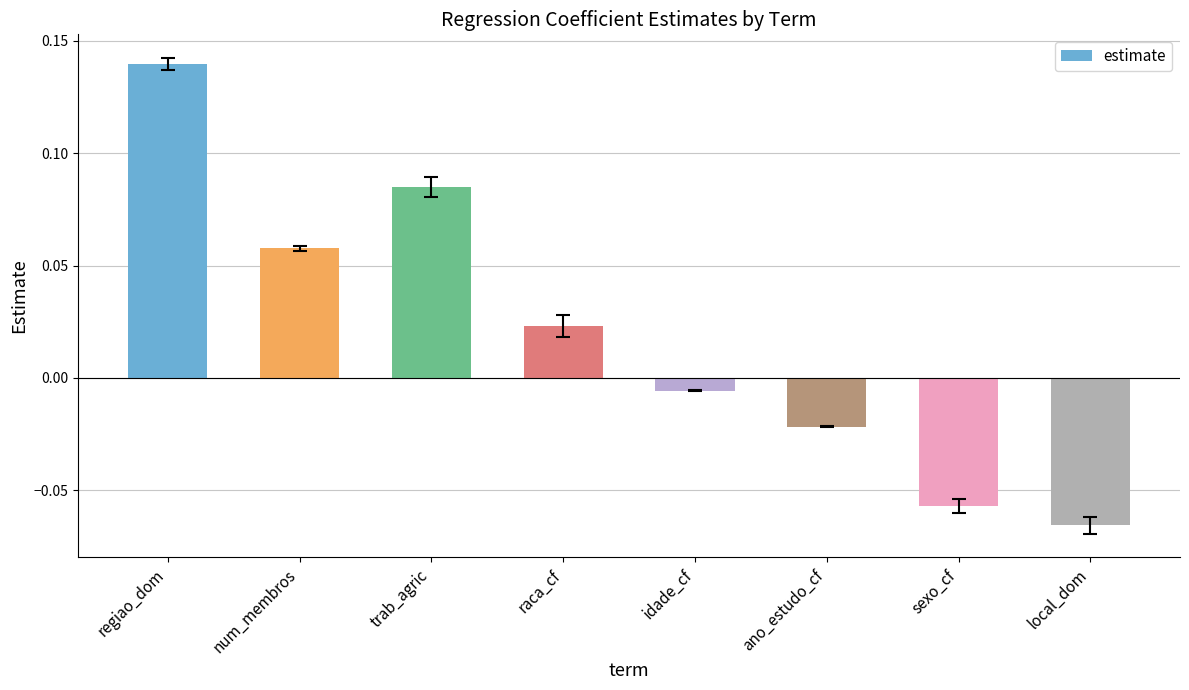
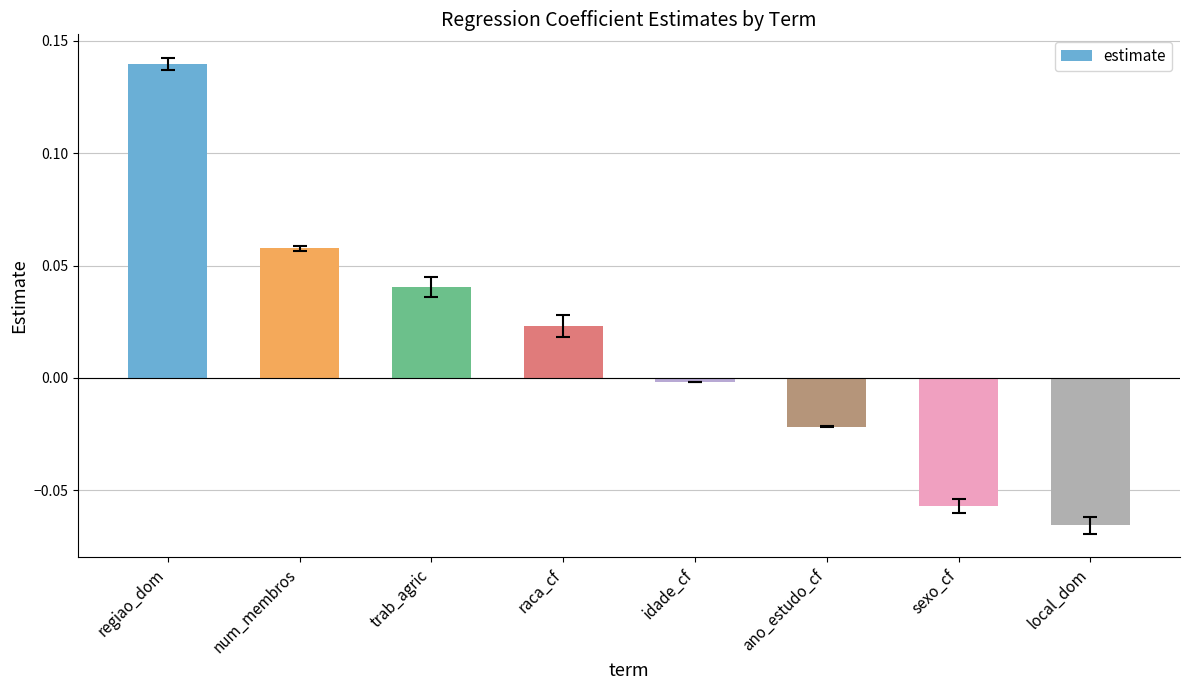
estimate, trab_agric: 0.085 -> 0.040
estimate, idade_cf: -0.006 -> -0.002
